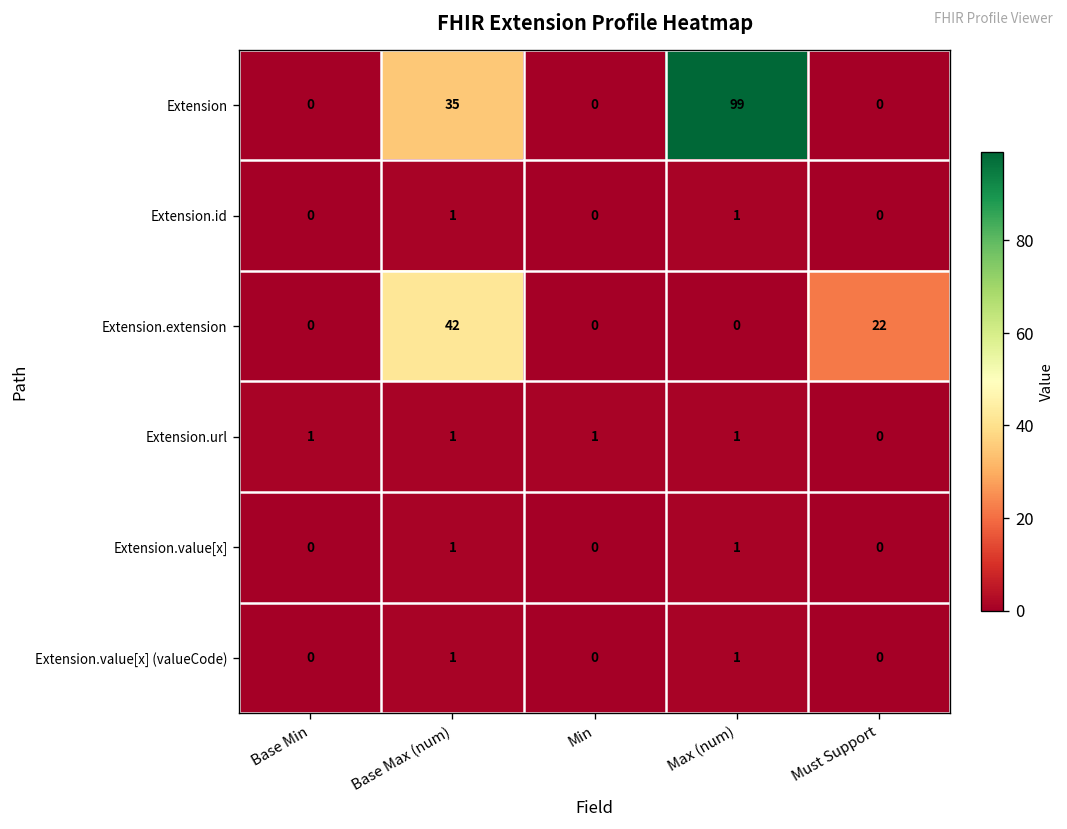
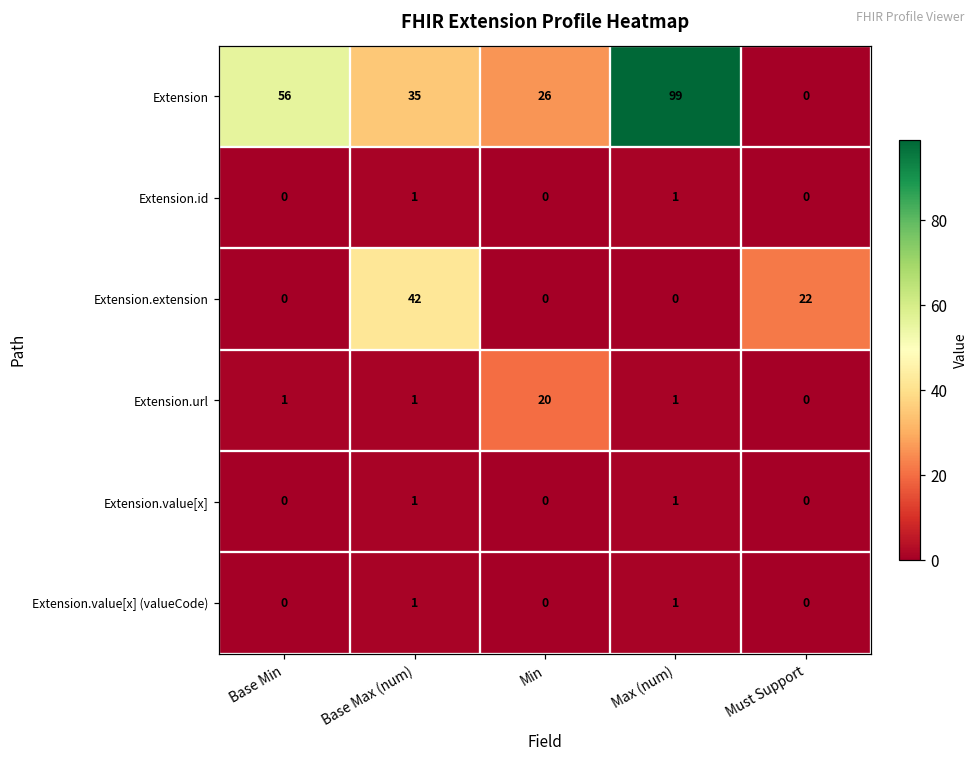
Extension, Base Min: 0 -> 56
Extension, Min: 0 -> 26
Extension.url, Min: 1 -> 20
